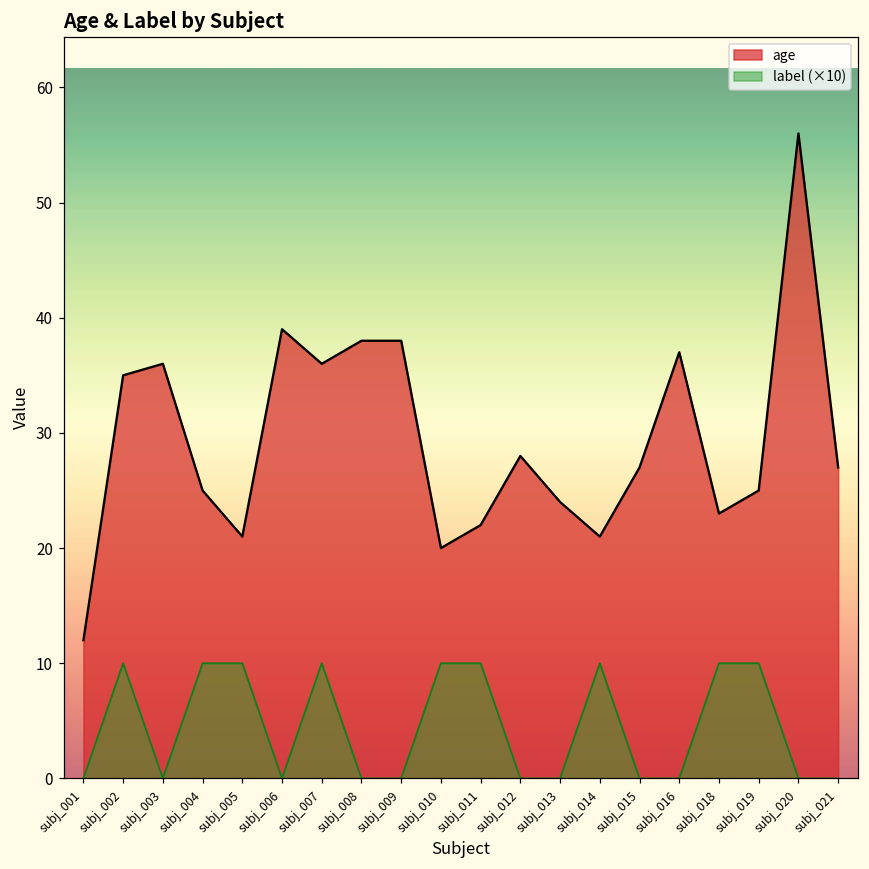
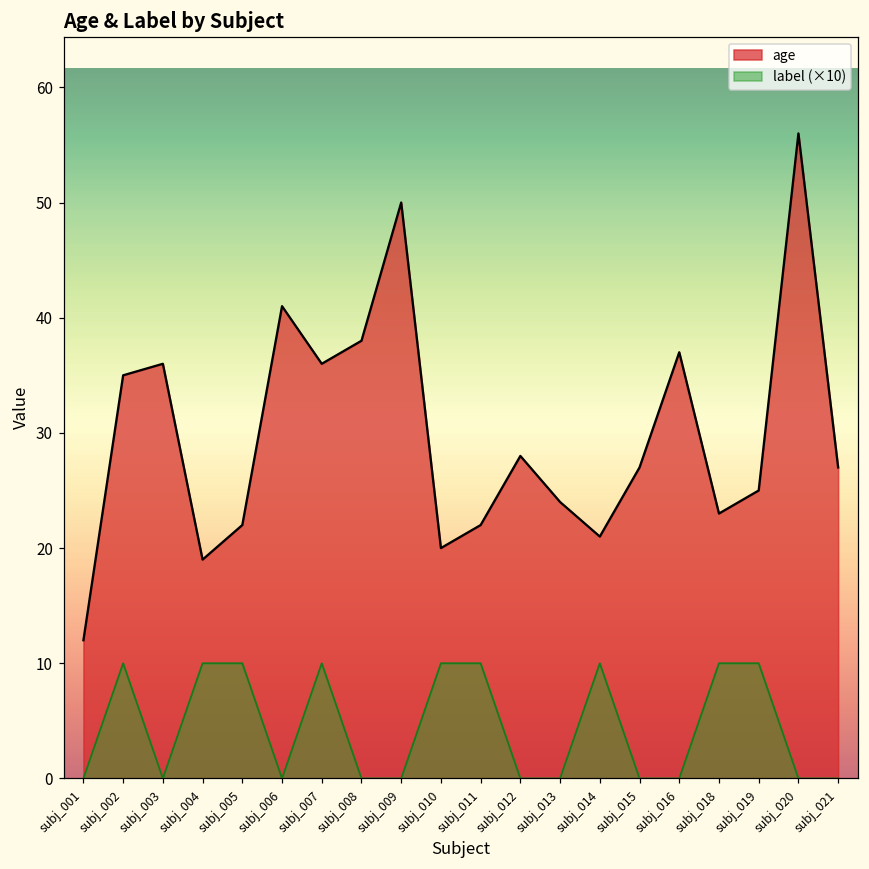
age, subj_004: 25 -> 19
age, subj_005: 21 -> 22
age, subj_006: 39 -> 41
age, subj_009: 38 -> 50
